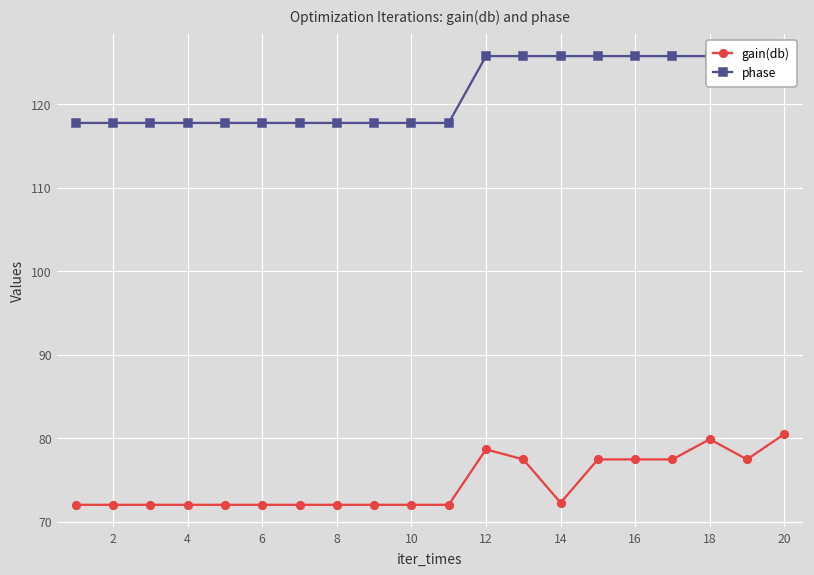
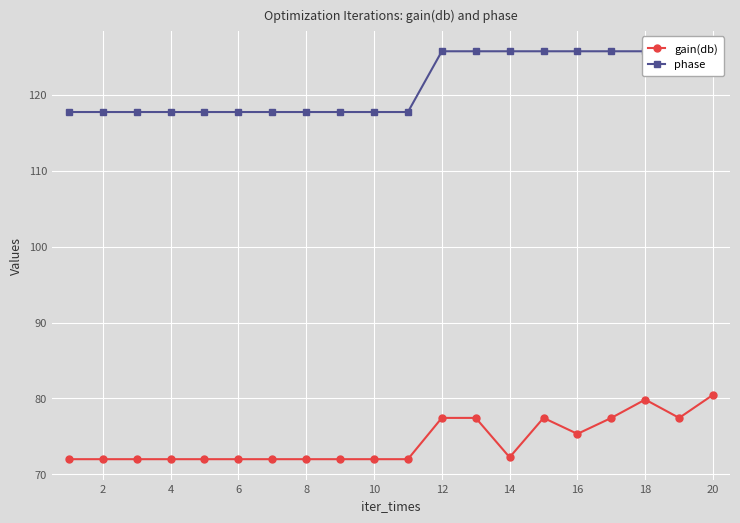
gain(db), 12: 79 -> 77
gain(db), 16: 77 -> 75
